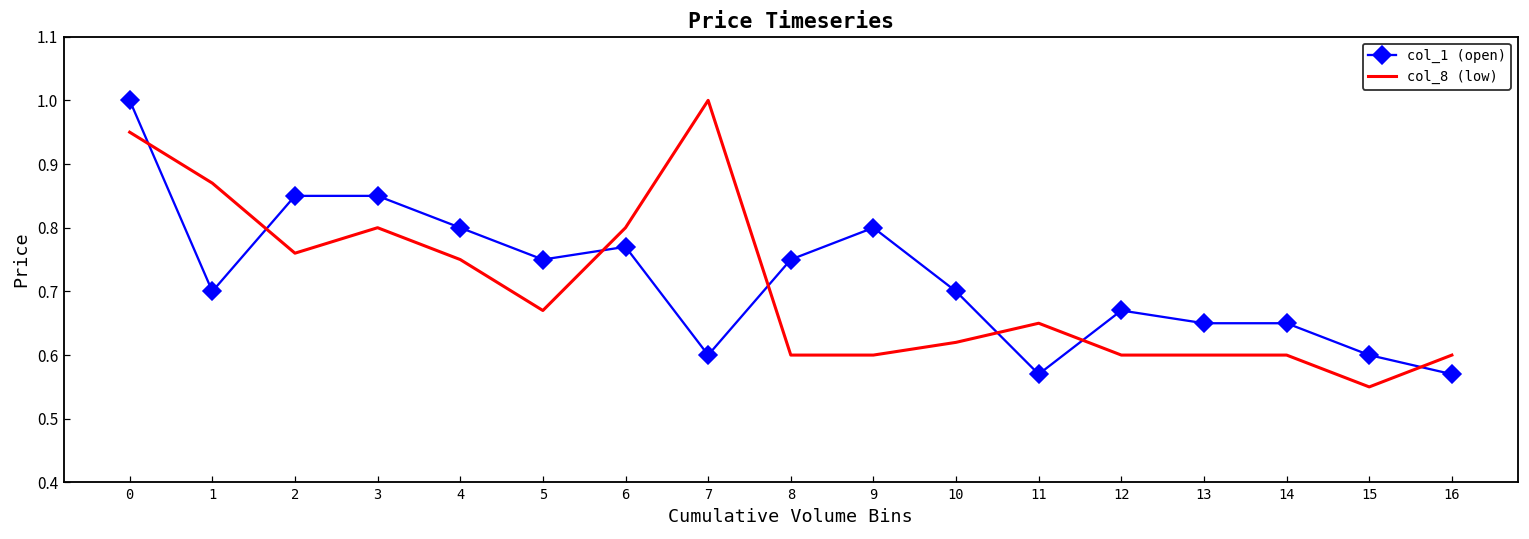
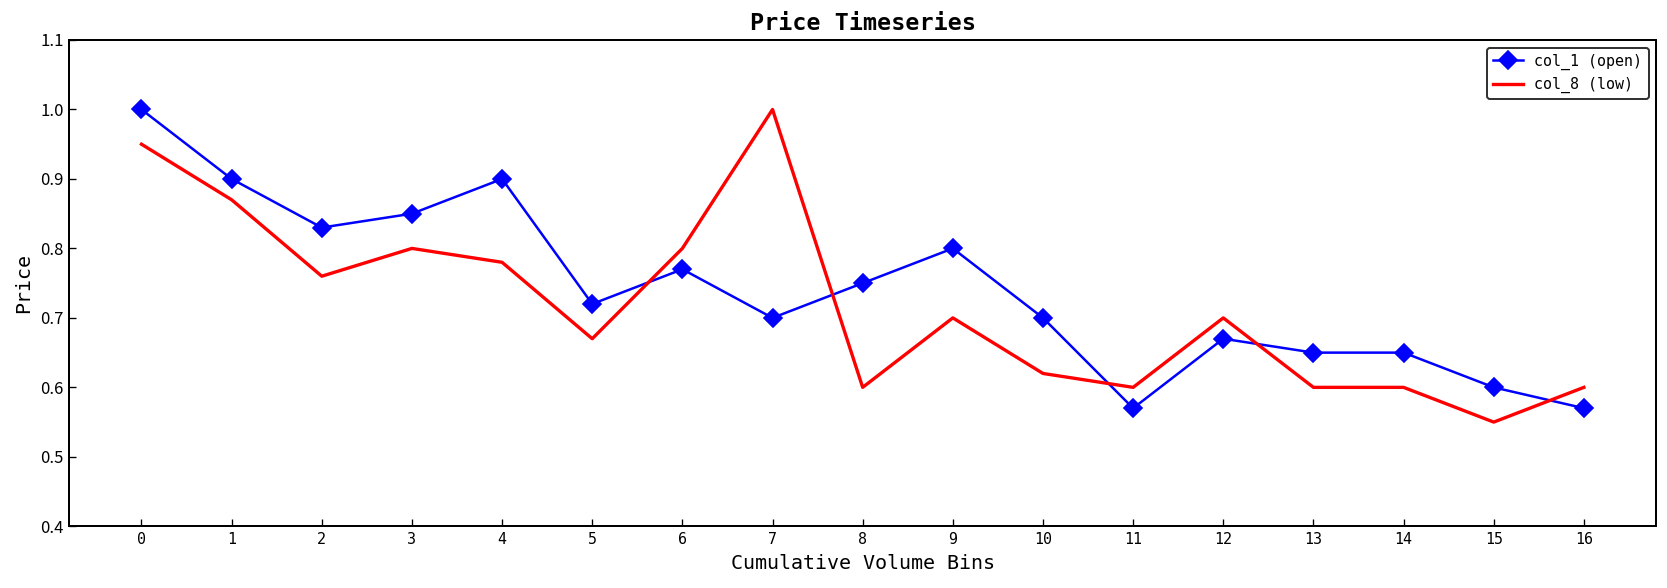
col_1 (open), 1: 0.7 -> 0.9
col_1 (open), 2: 0.85 -> 0.83
col_1 (open), 4: 0.8 -> 0.9
col_8 (low), 4: 0.75 -> 0.78
col_1 (open), 5: 0.75 -> 0.72
col_1 (open), 7: 0.6 -> 0.7
col_8 (low), 9: 0.6 -> 0.7
col_8 (low), 11: 0.65 -> 0.60
col_8 (low), 12: 0.6 -> 0.7
